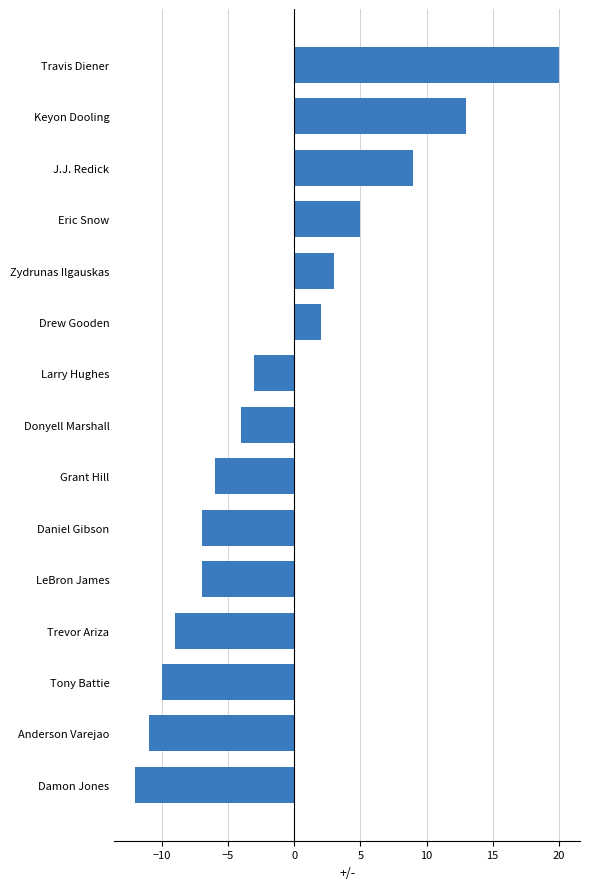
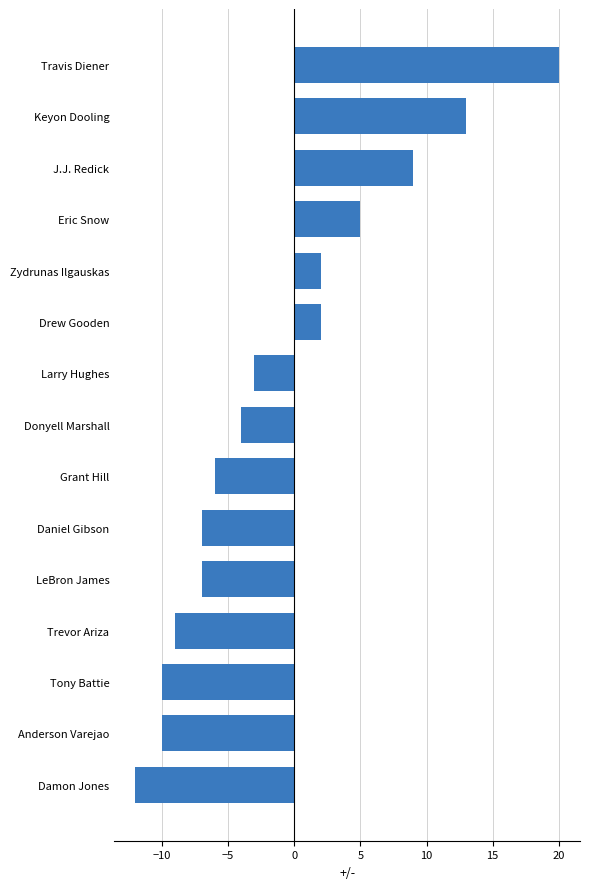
Zydrunas Ilgauskas: 3 -> 2
Anderson Varejao: -11 -> -10
